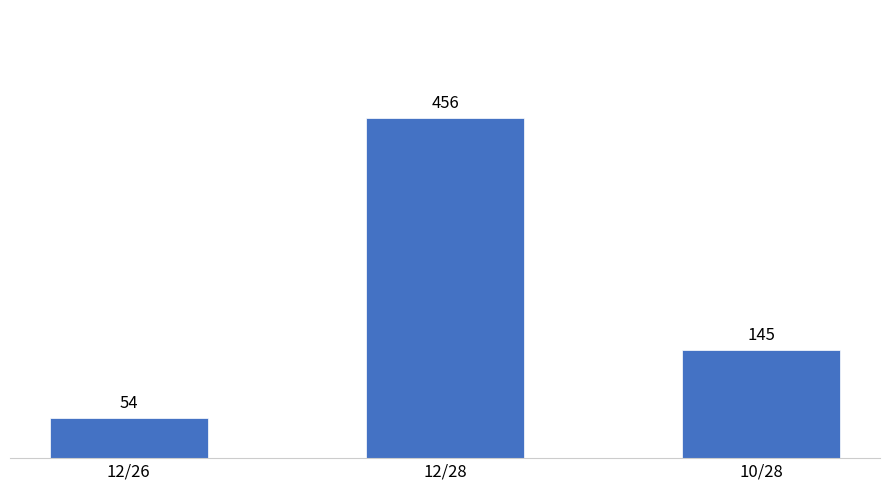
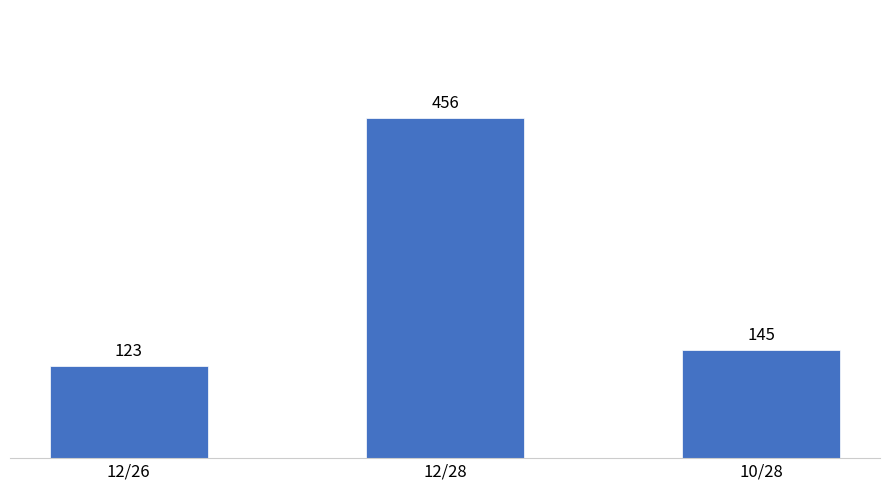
12/26: 54 -> 123
